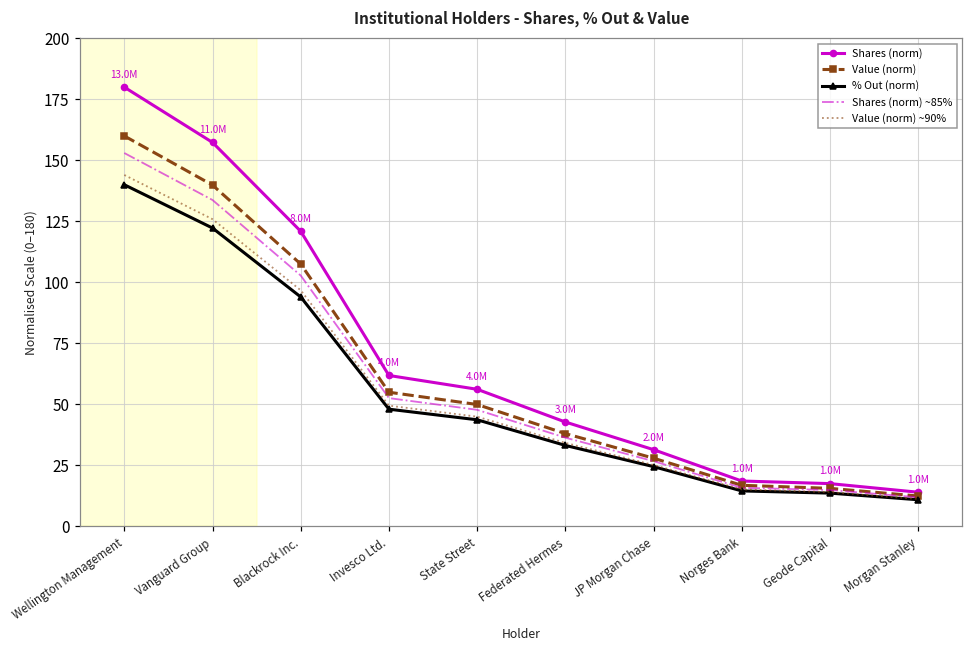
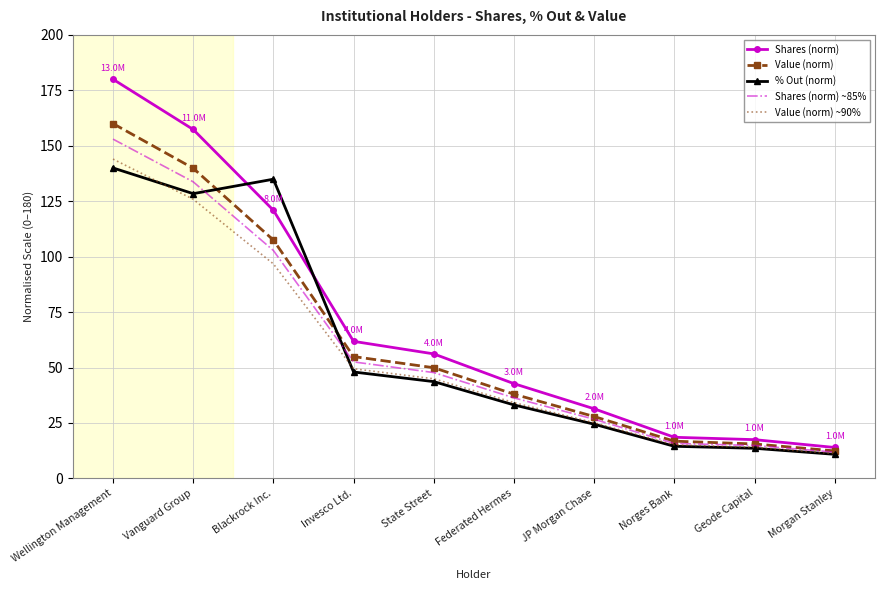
% Out (norm), Vanguard Group: 122 -> 128
% Out (norm), Blackrock Inc.: 94 -> 135
